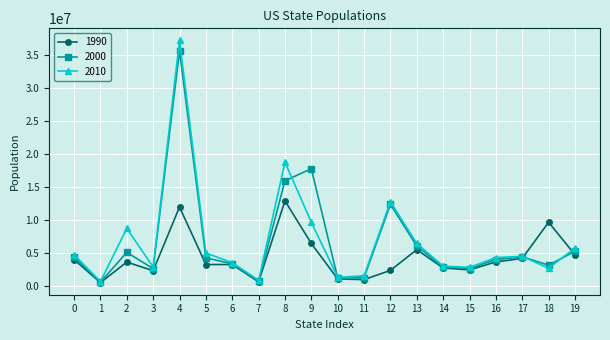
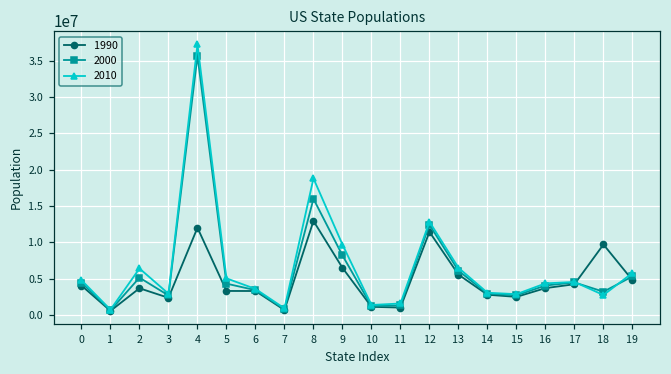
2010, 2: 9000000 -> 6000000
2000, 9: 18000000 -> 8000000
1990, 12: 2000000 -> 11000000
